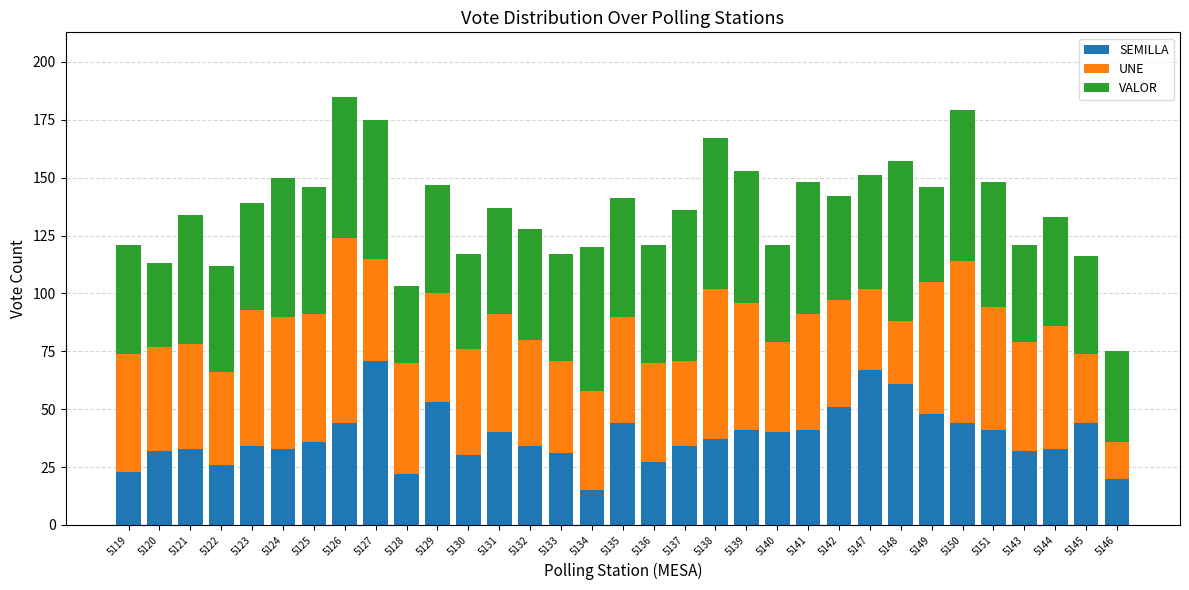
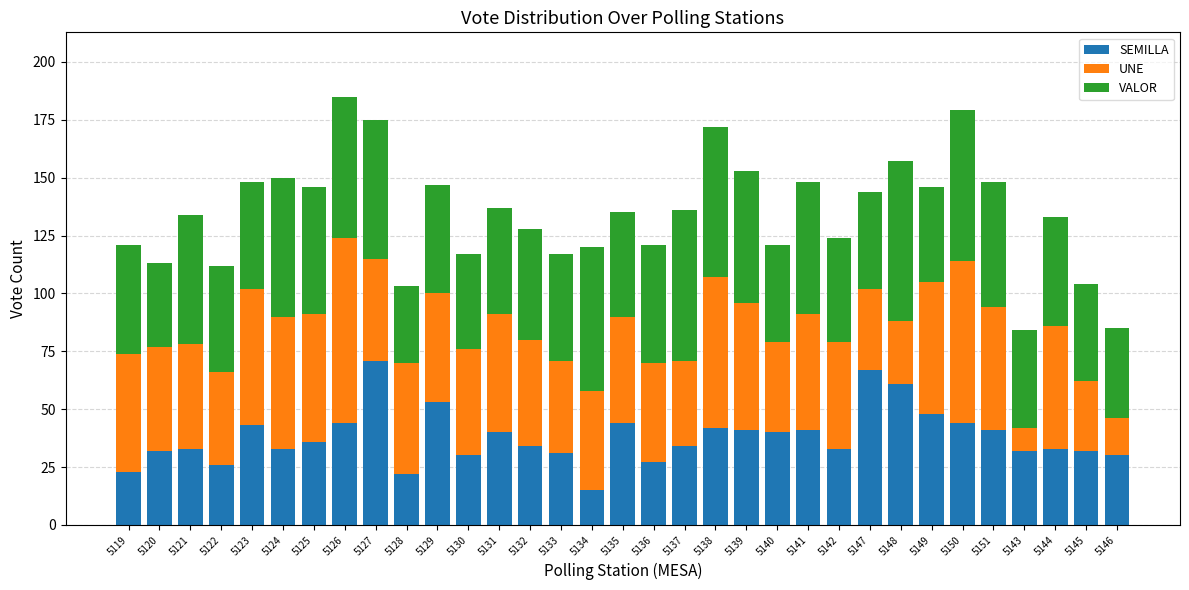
SEMILLA, 5123: 34 -> 43
VALOR, 5135: 51 -> 45
SEMILLA, 5138: 37 -> 42
SEMILLA, 5142: 51 -> 33
VALOR, 5147: 49 -> 42
UNE, 5143: 47 -> 10
SEMILLA, 5145: 44 -> 32
SEMILLA, 5146: 20 -> 30
